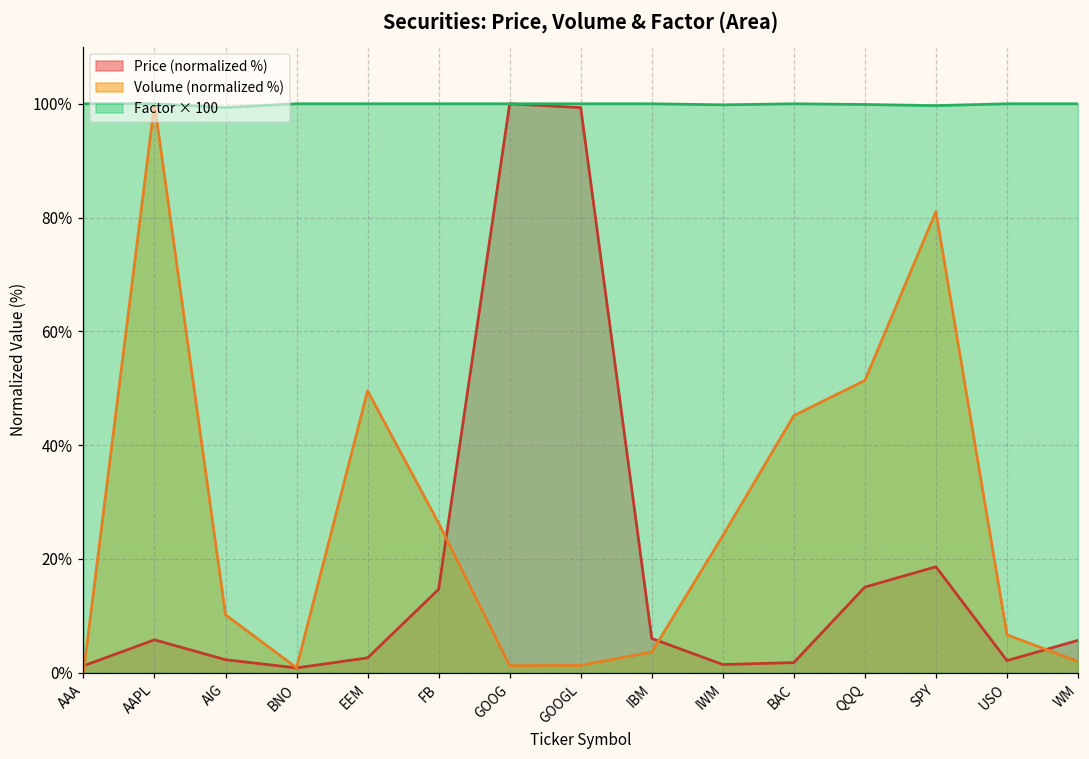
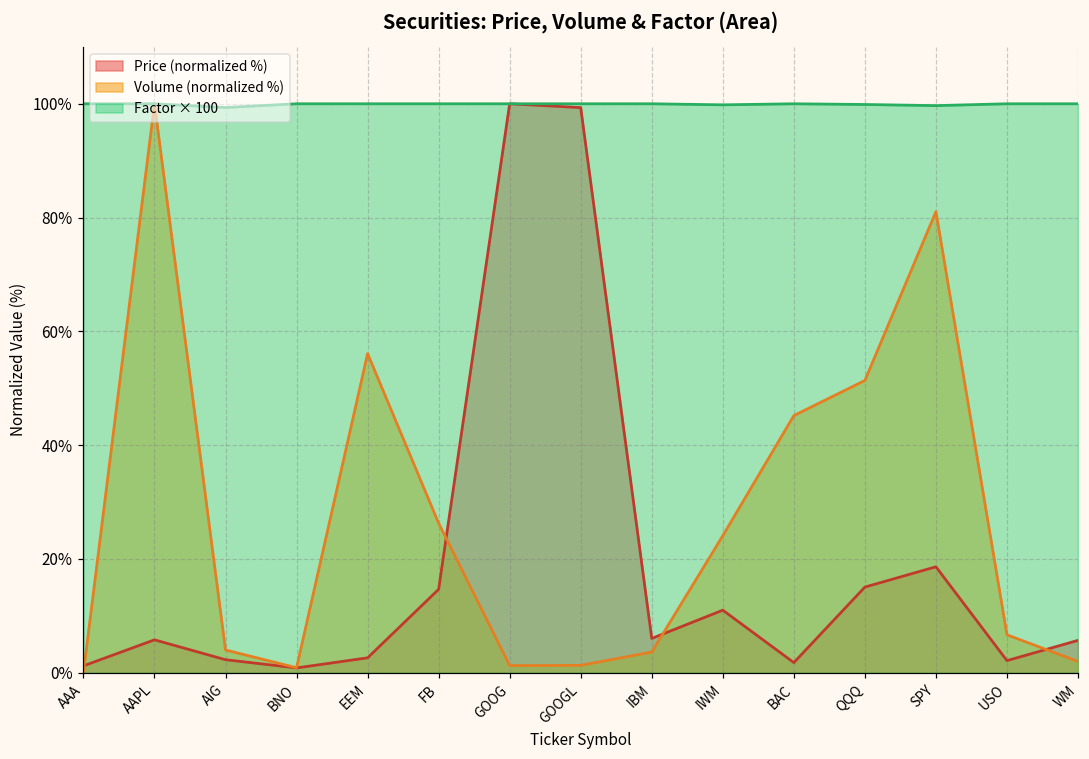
Volume (normalized %), AIG: 10% -> 4%
Volume (normalized %), EEM: 50% -> 56%
Price (normalized %), IWM: 1% -> 11%
